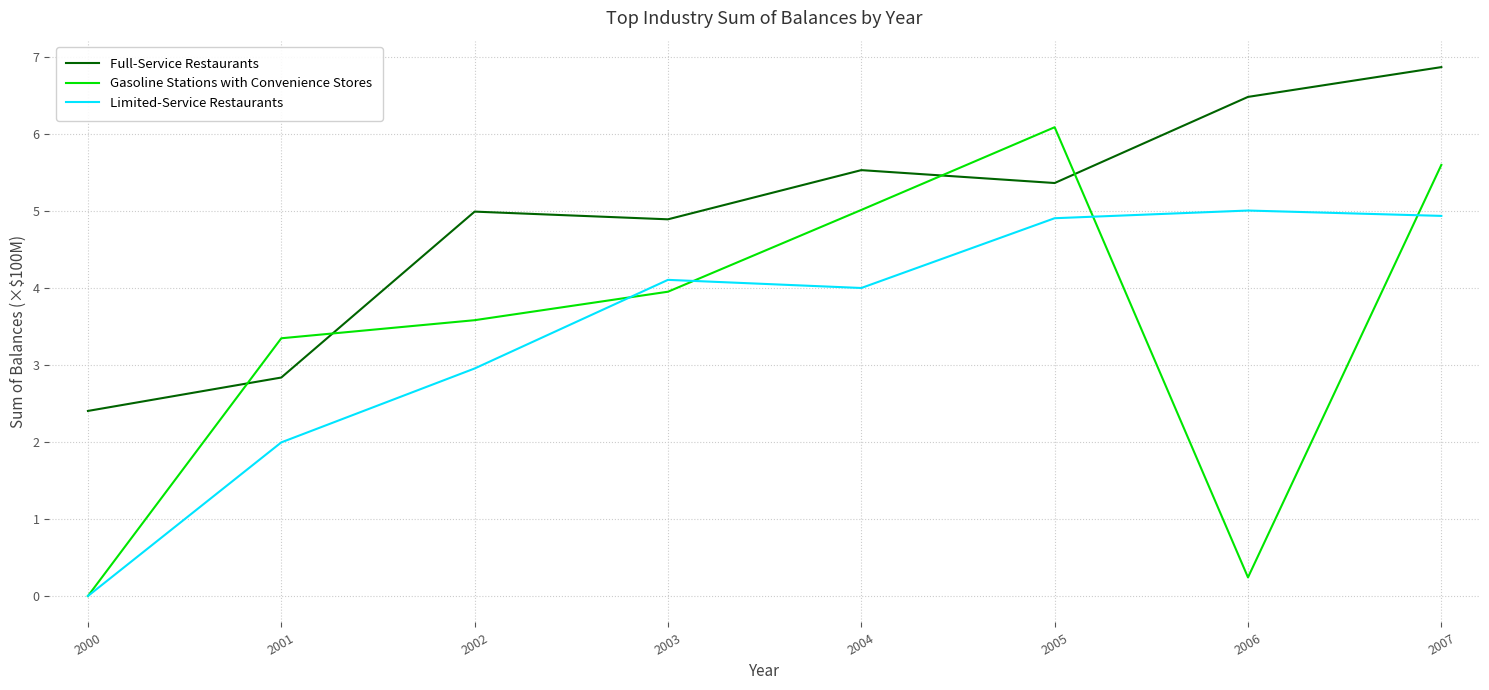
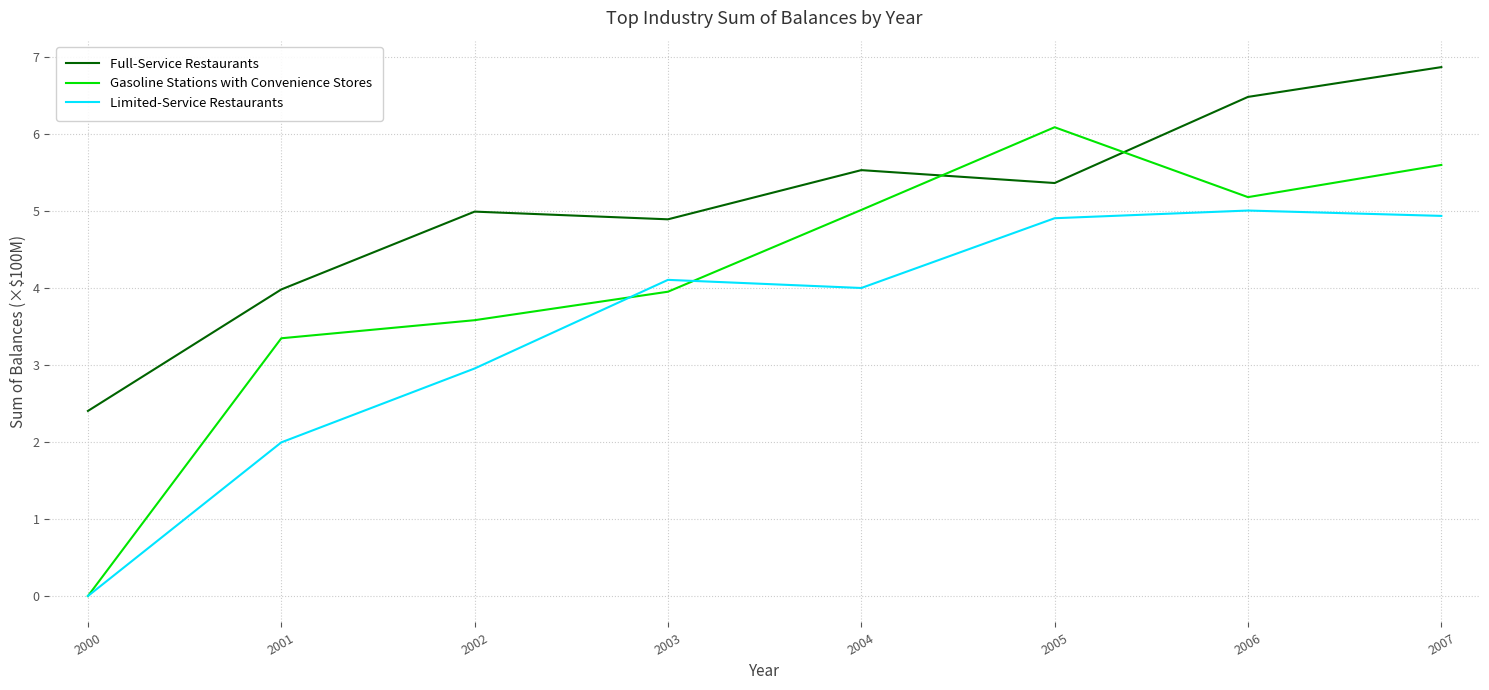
Full-Service Restaurants, 2001: 2.8 -> 4.0
Gasoline Stations with Convenience Stores, 2006: 0.2 -> 5.2
